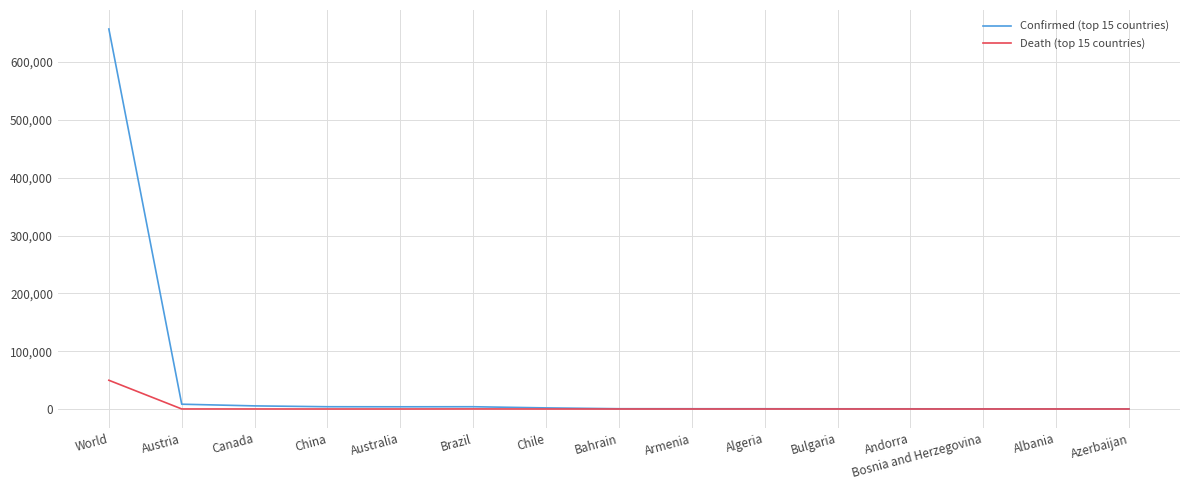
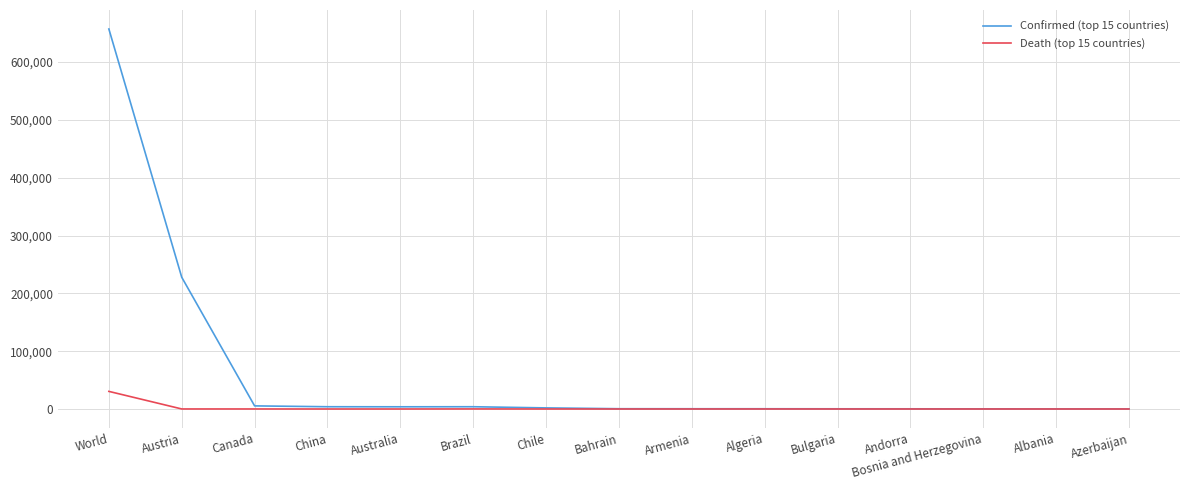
Death (top 15 countries), World: 50,000 -> 30,000
Confirmed (top 15 countries), Austria: 10,000 -> 230,000
